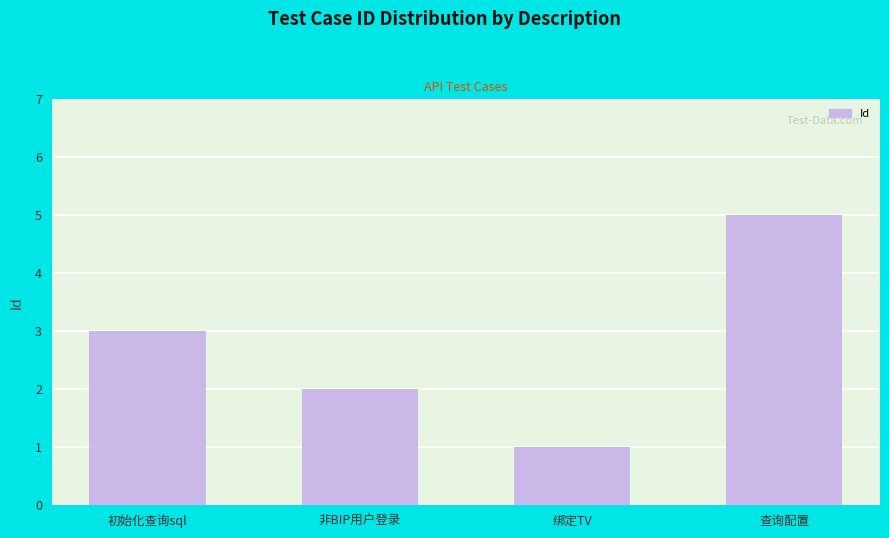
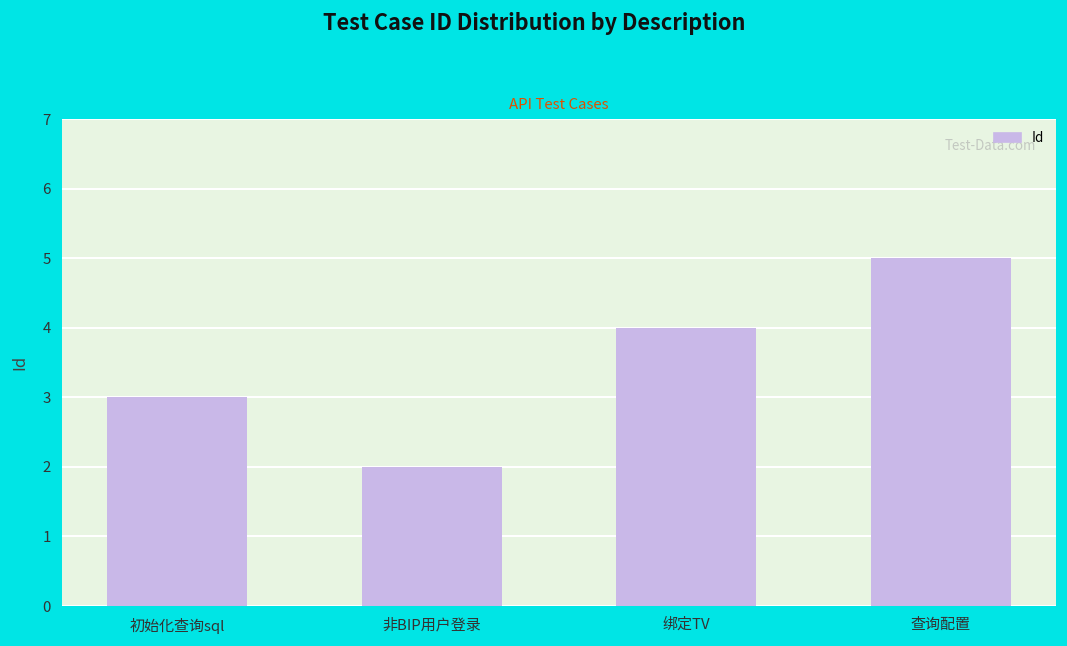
绑定TV: 1 -> 4
